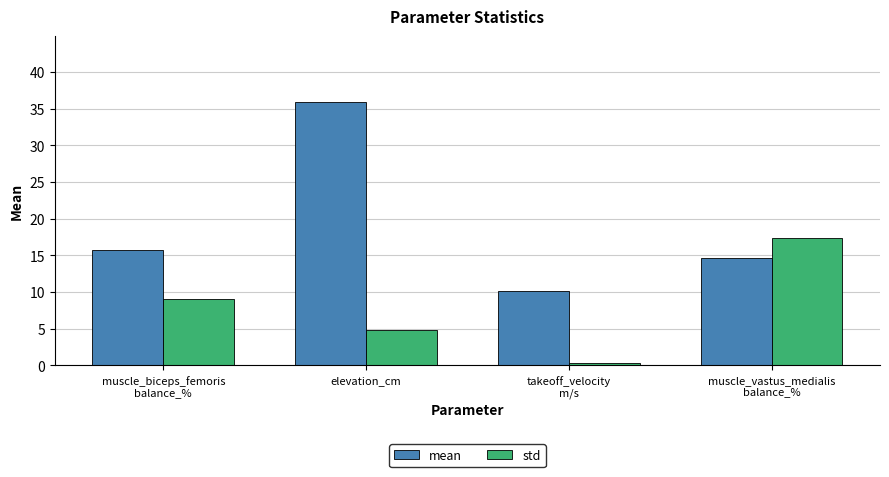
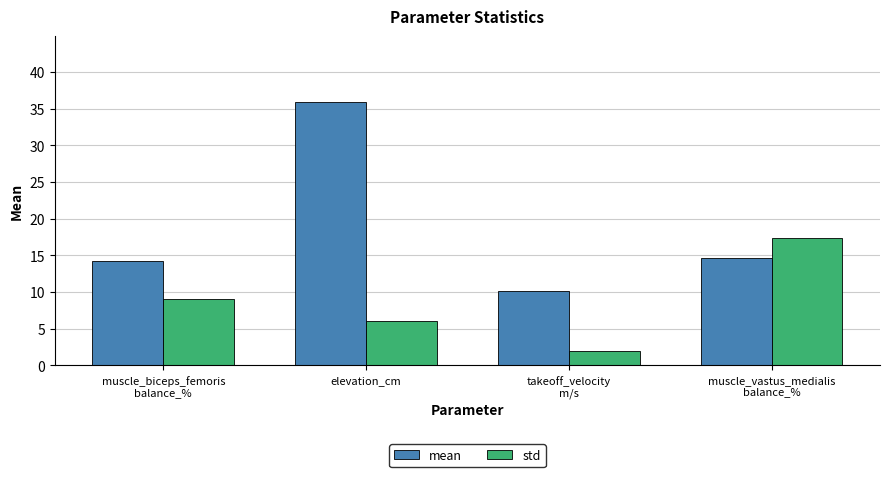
mean, muscle_biceps_femoris balance_%: 16 -> 14
std, elevation_cm: 5 -> 6
std, takeoff_velocity m/s: 0 -> 2
